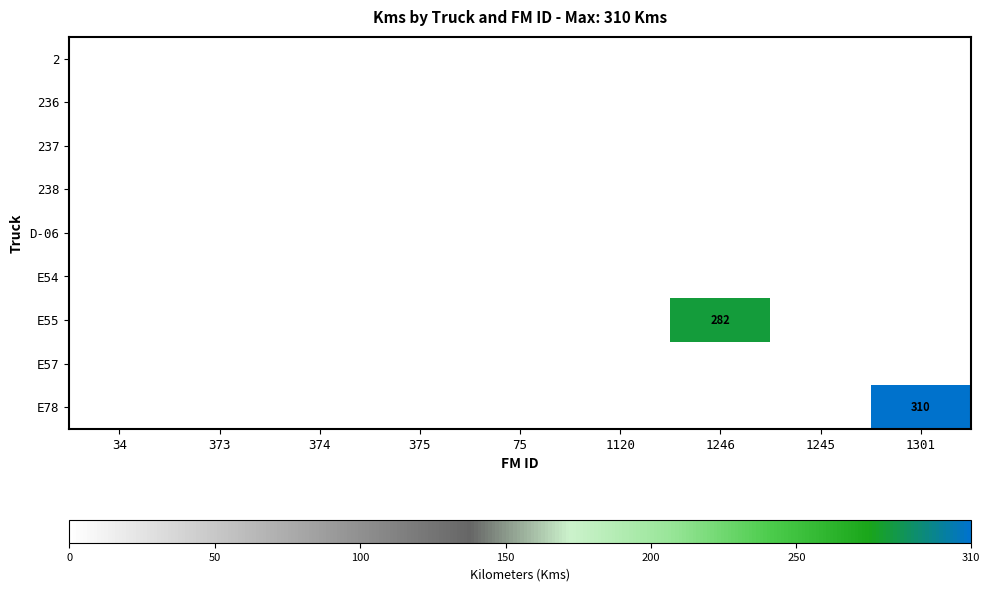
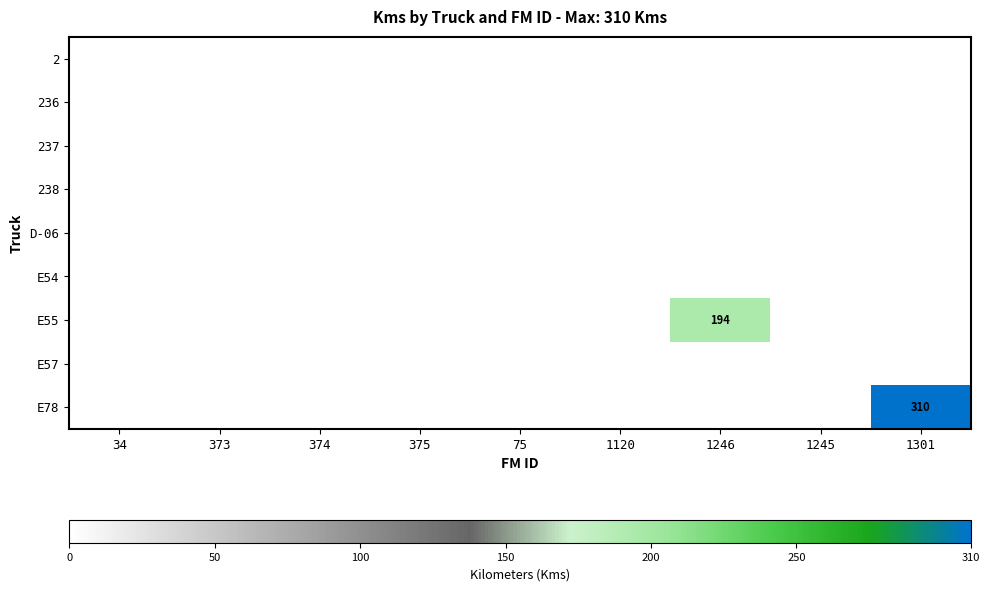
E55, 1246: 282 -> 194
